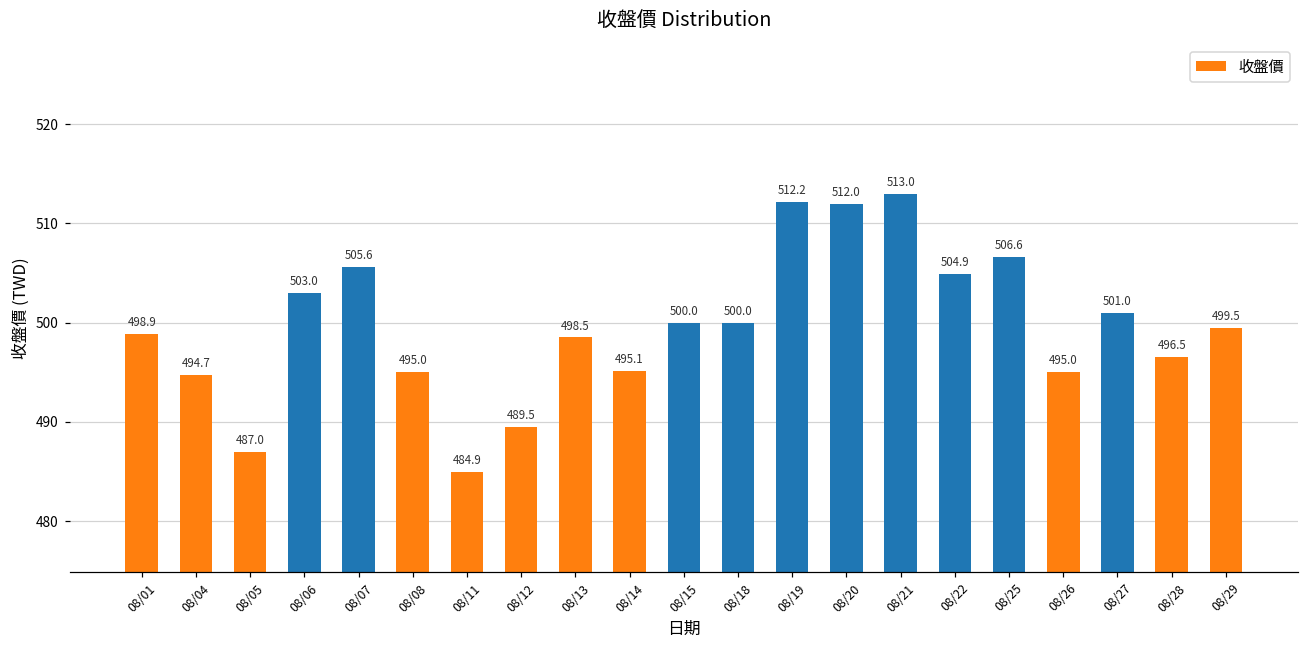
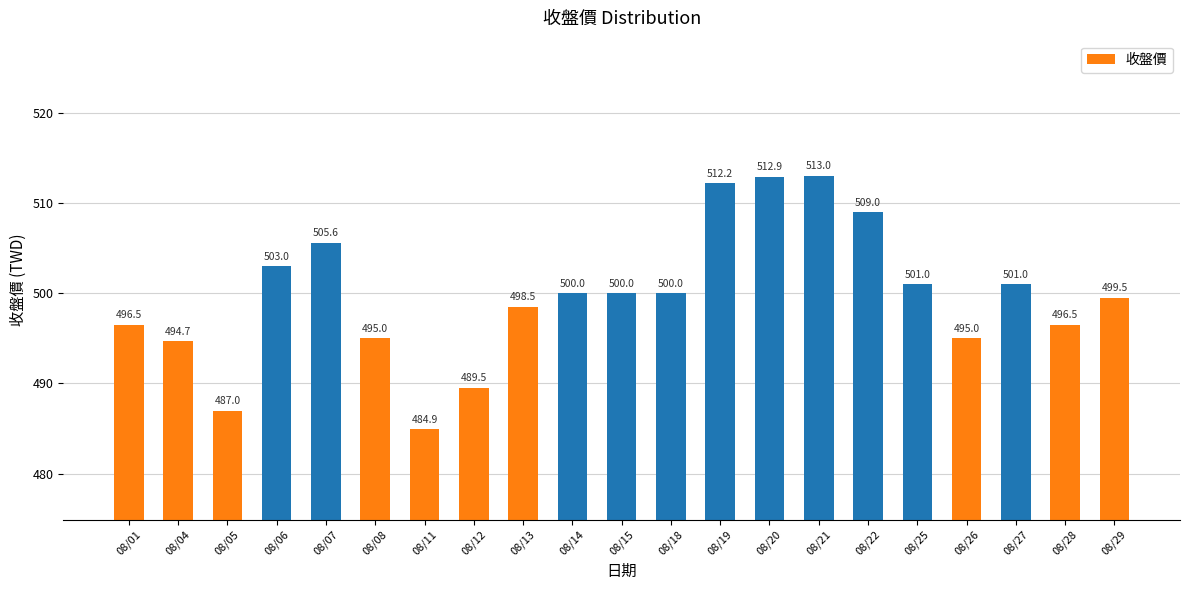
08/01: 498.9 -> 496.5
08/14: 495.1 -> 500.0
08/20: 512.0 -> 512.9
08/22: 504.9 -> 509.0
08/25: 506.6 -> 501.0
